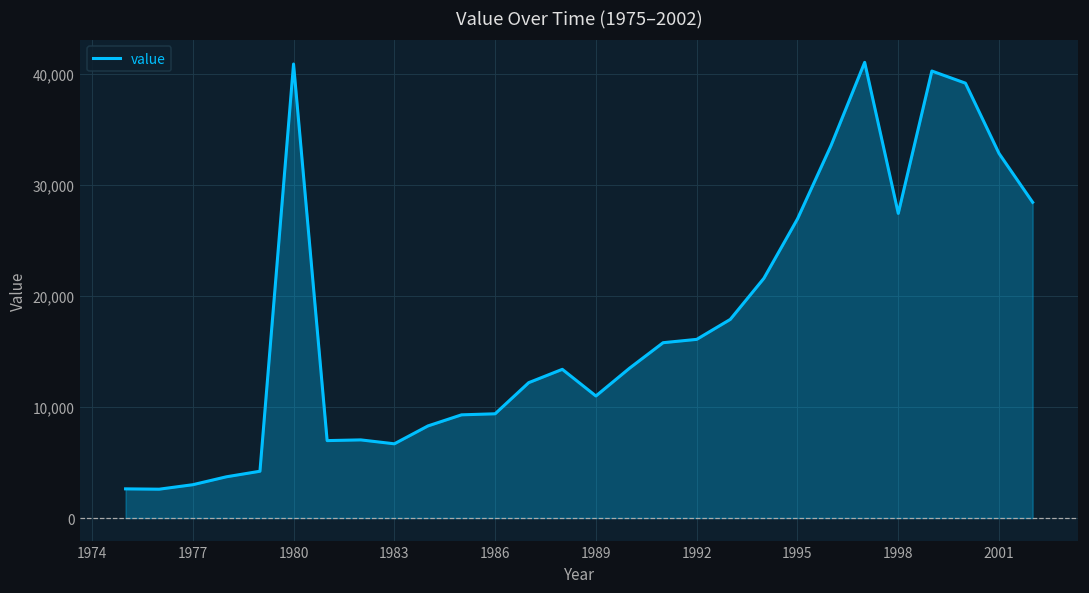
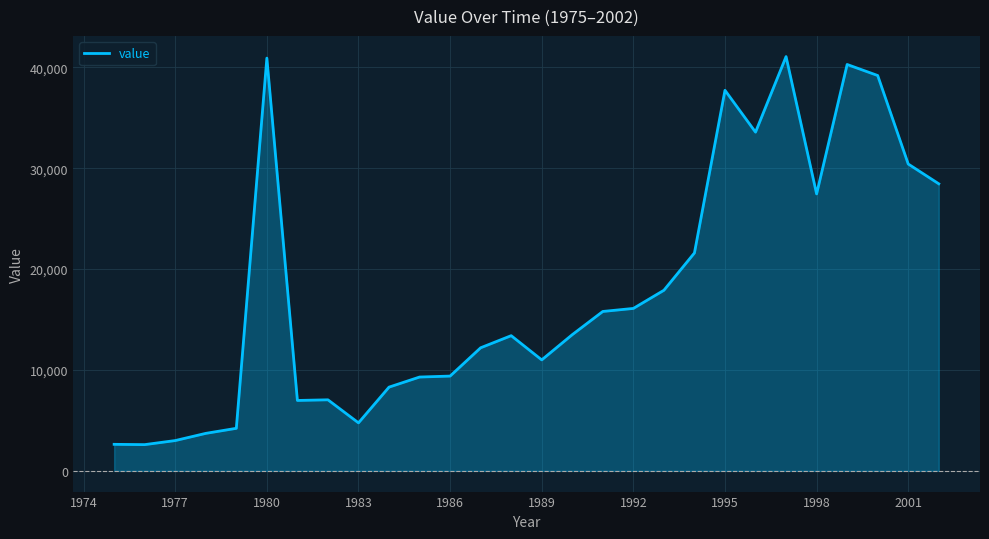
1983: 6,700 -> 4,800
1995: 27,000 -> 37,700
2001: 32,800 -> 30,400
